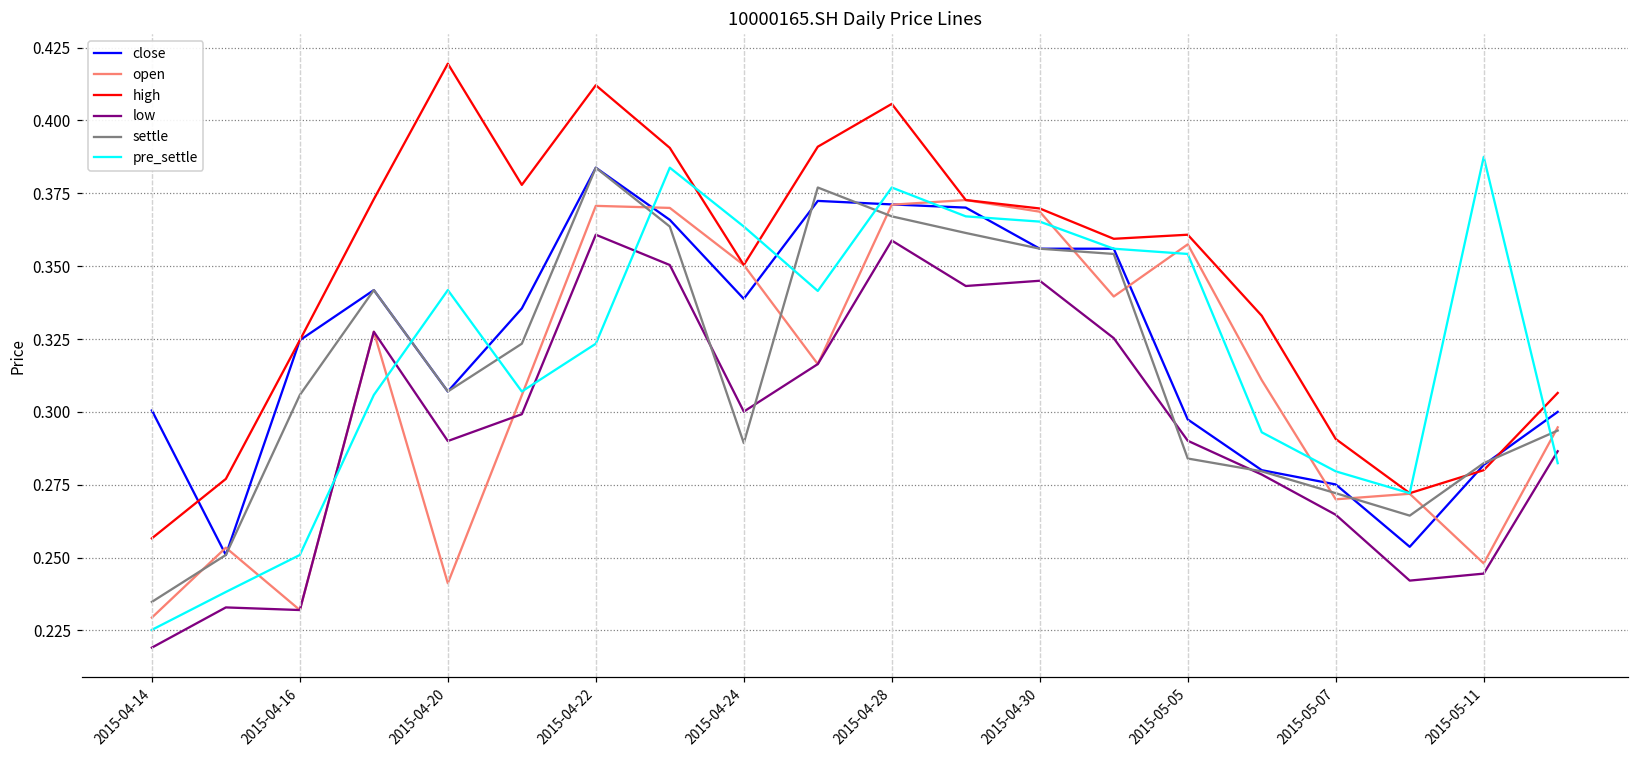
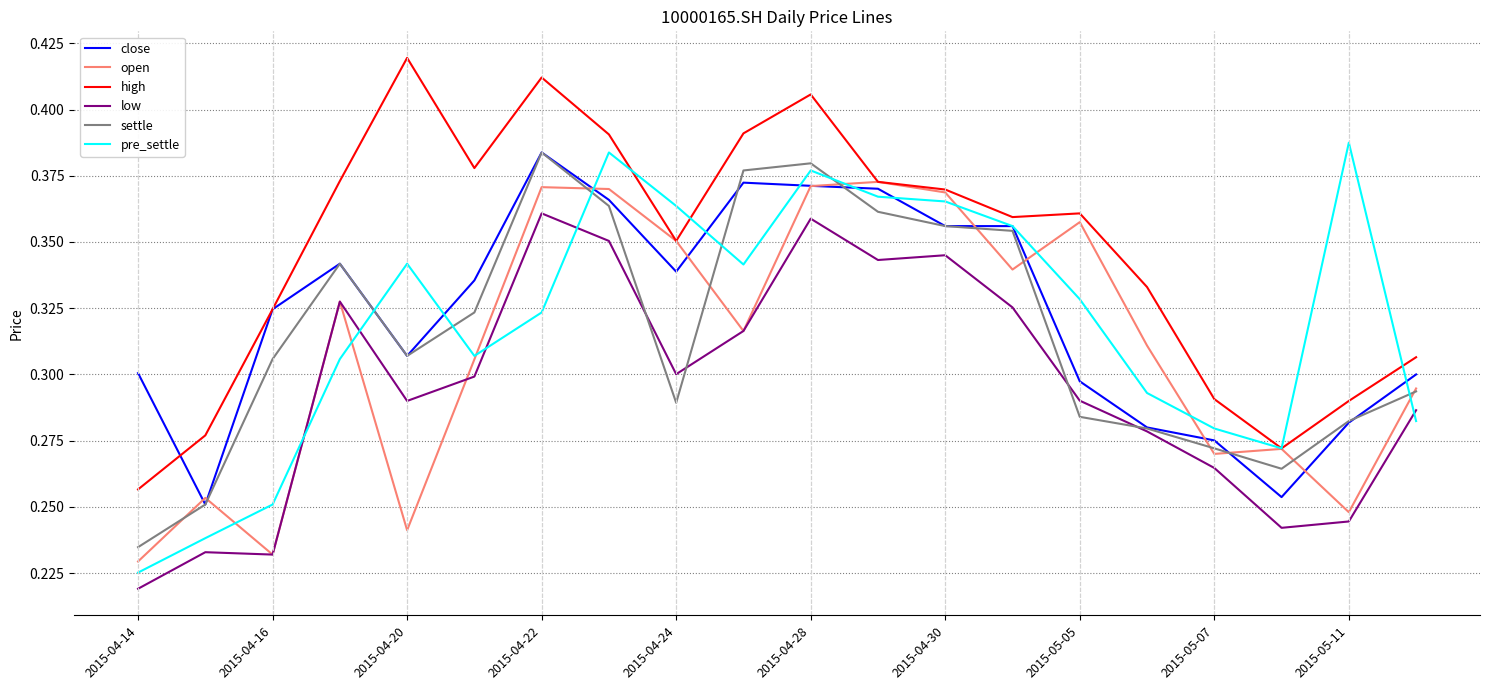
settle, 2015-04-28: 0.367 -> 0.380
pre_settle, 2015-05-05: 0.354 -> 0.328
high, 2015-05-11: 0.28 -> 0.29
